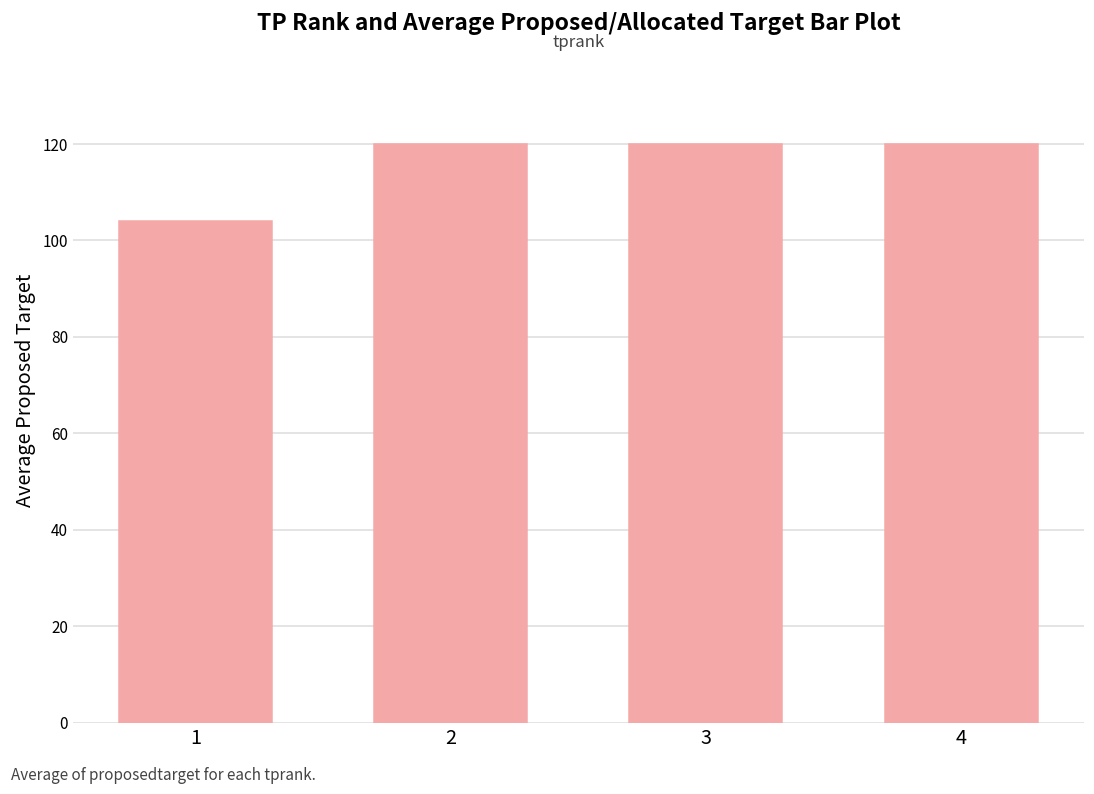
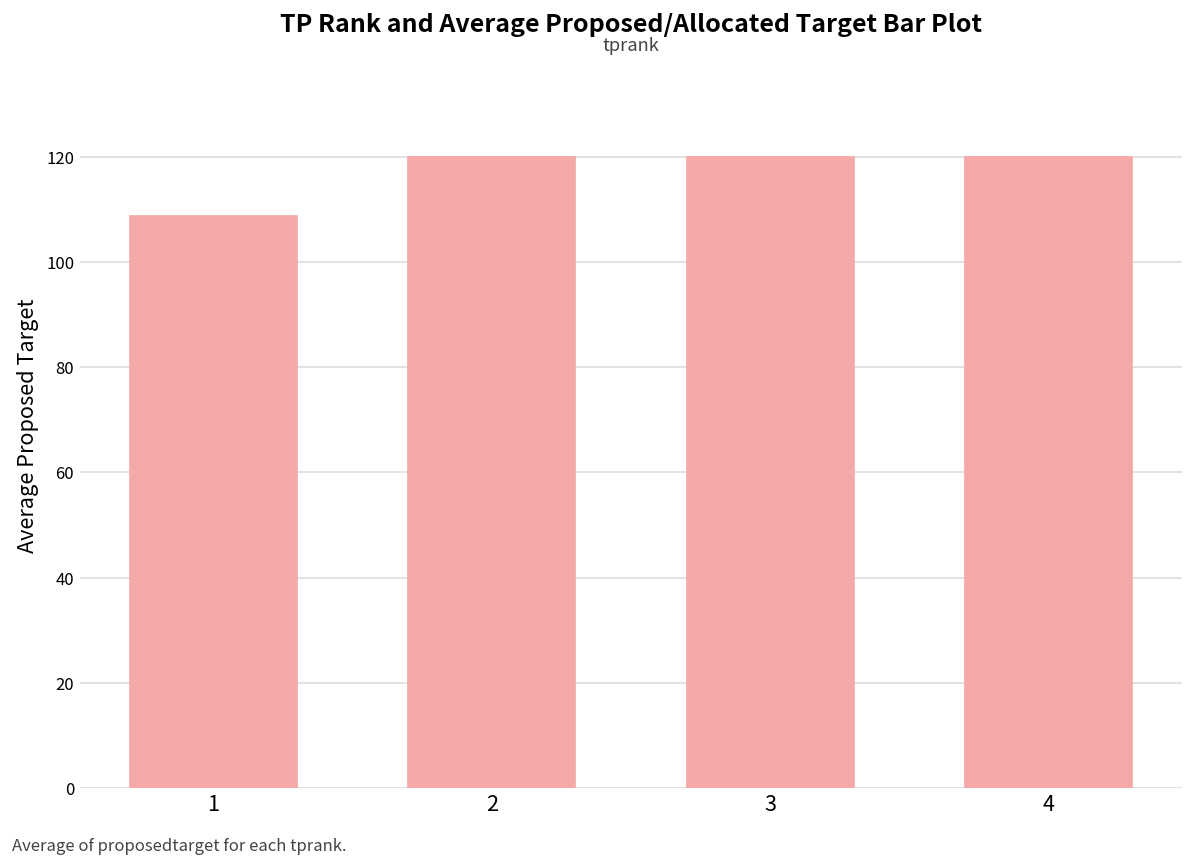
1: 104 -> 109
